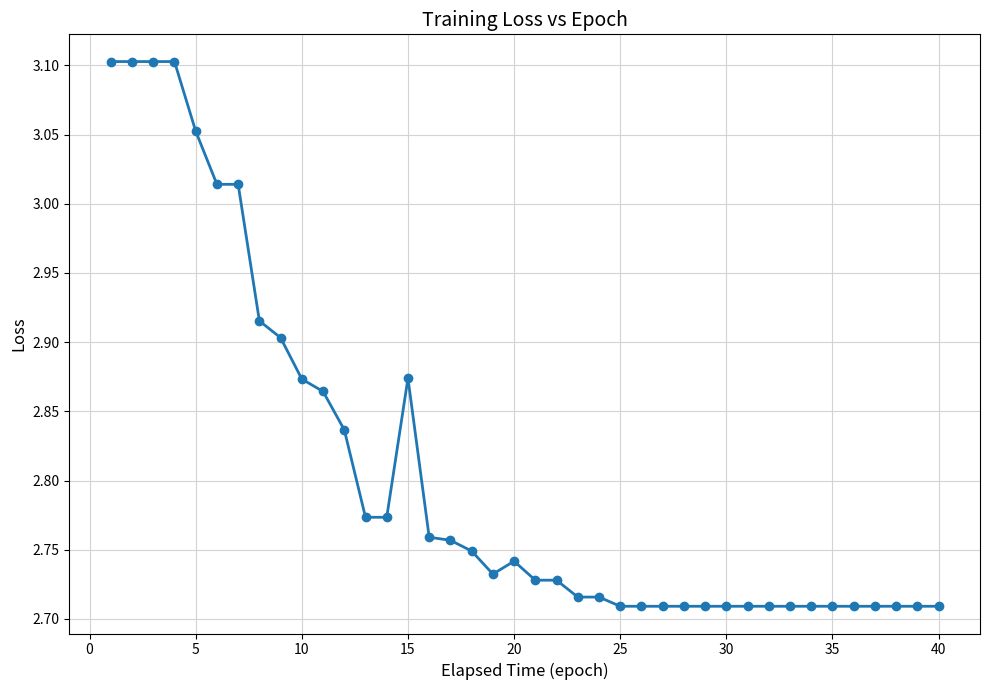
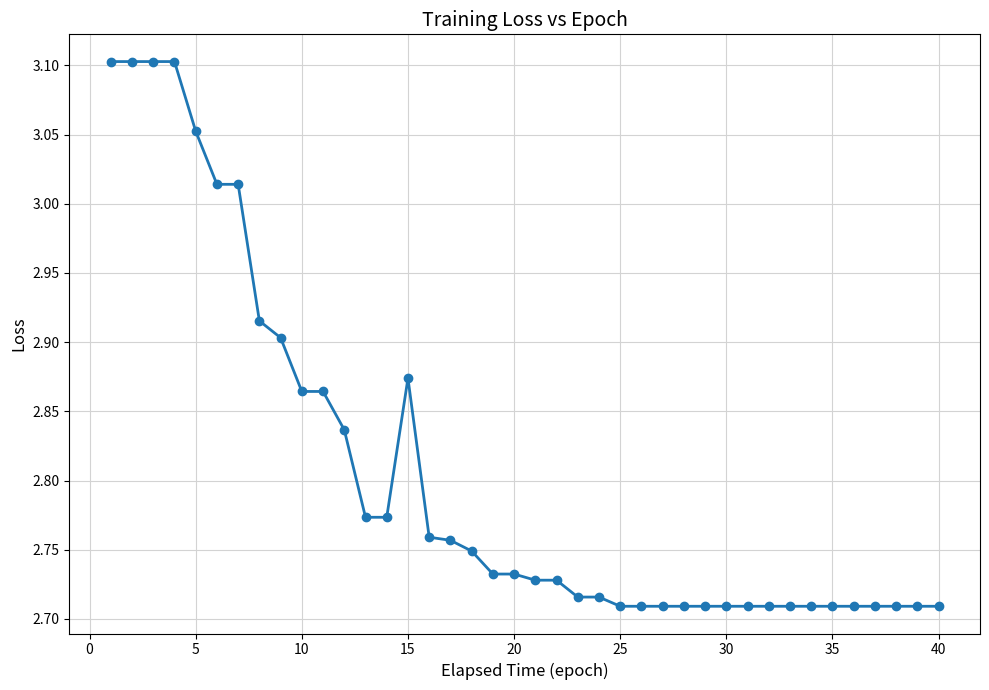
10: 2.873 -> 2.864
20: 2.742 -> 2.732
